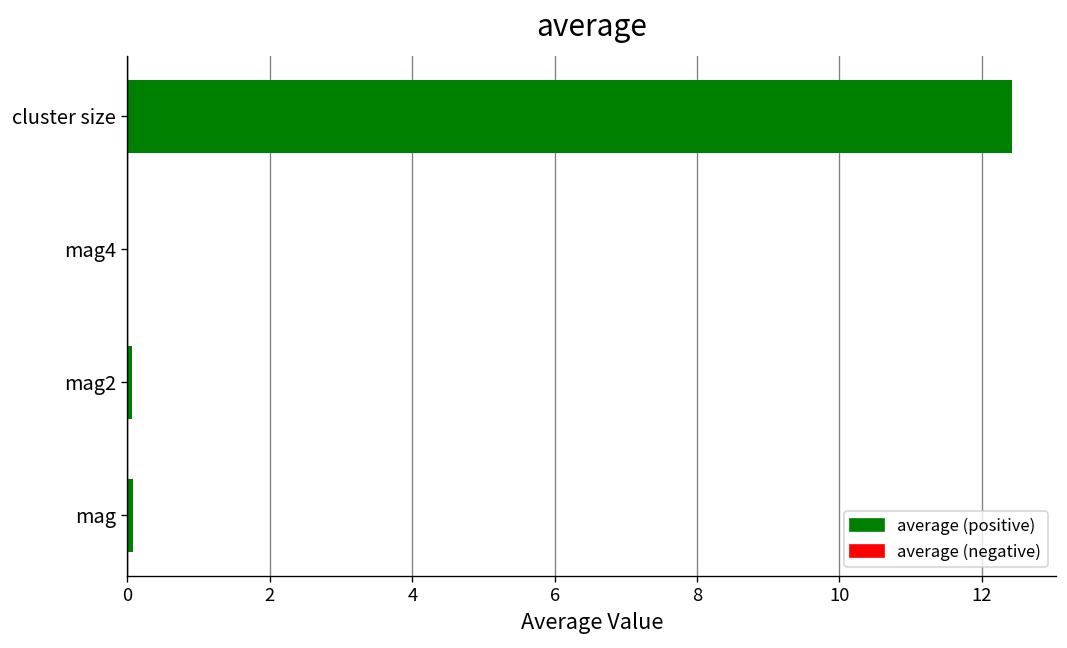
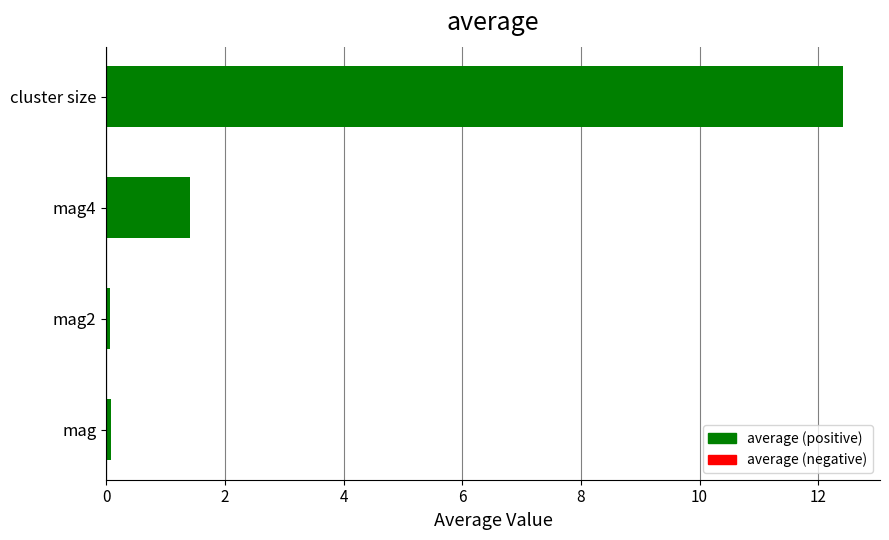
mag4: 0.0 -> 1.4
